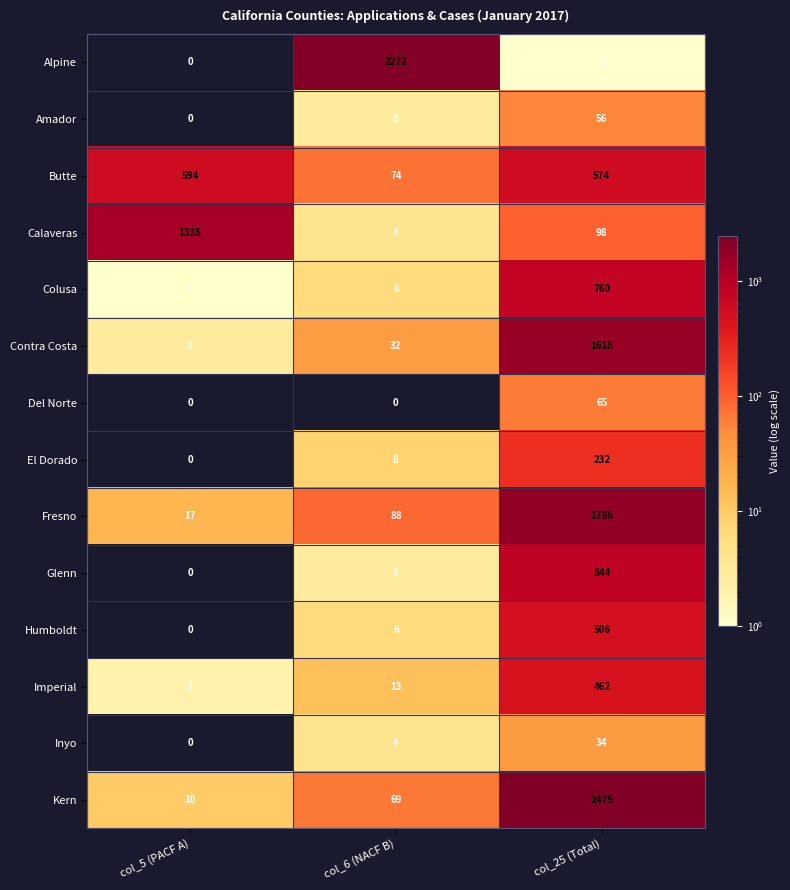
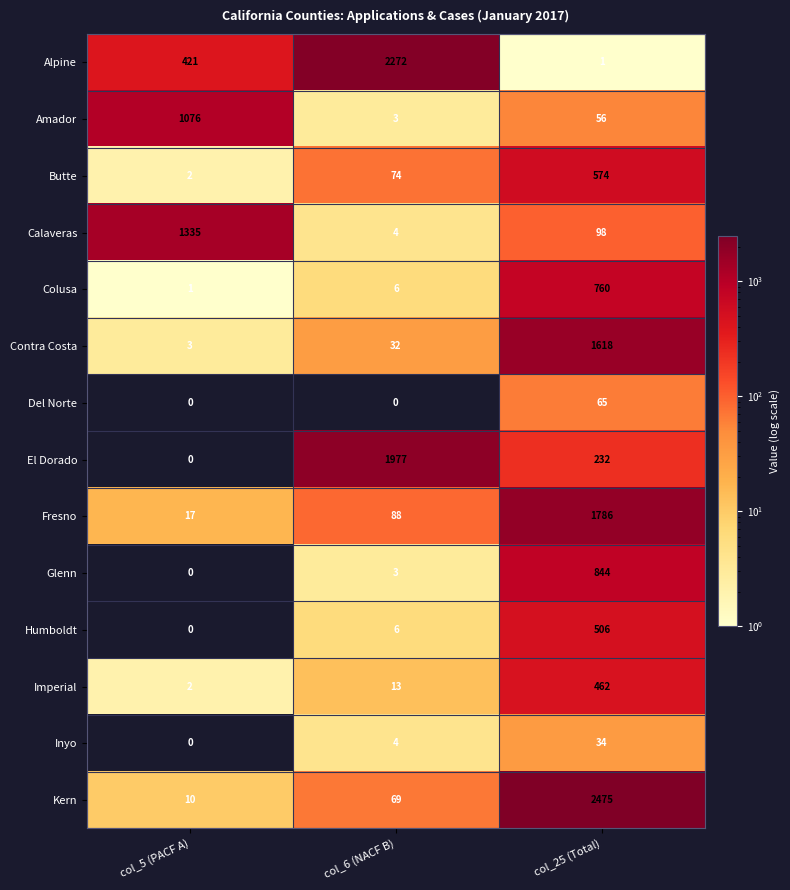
Alpine, col_5 (PACF A): 0 -> 421
Amador, col_5 (PACF A): 0 -> 1076
Butte, col_5 (PACF A): 594 -> 2
El Dorado, col_6 (NACF B): 8 -> 1977
